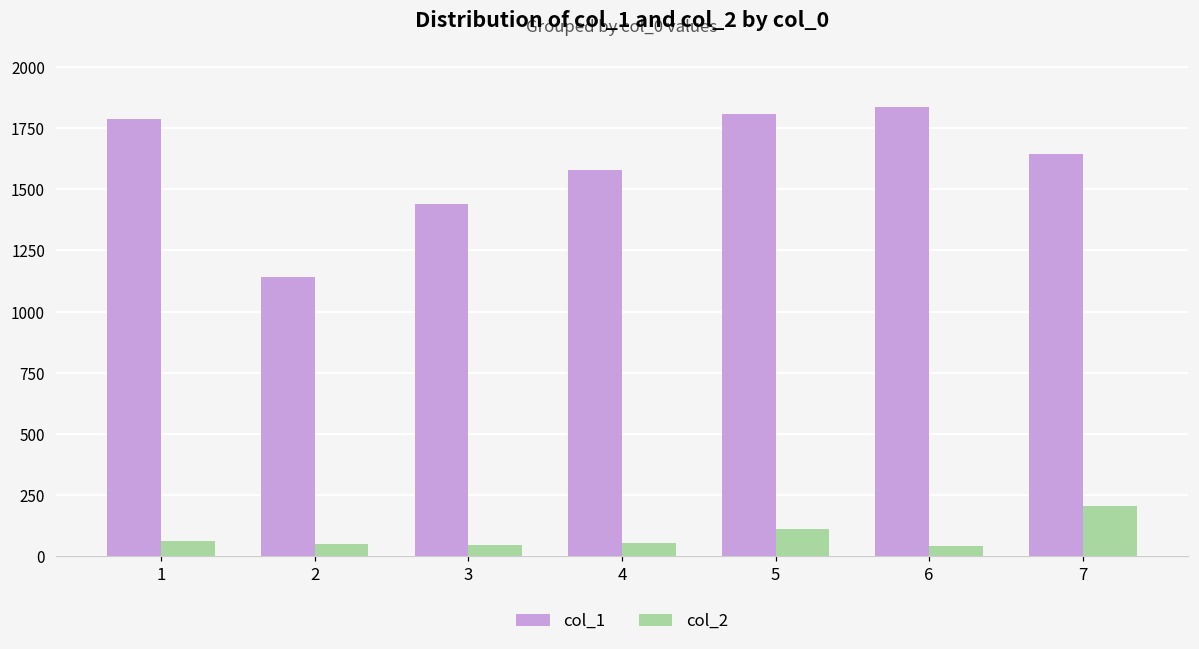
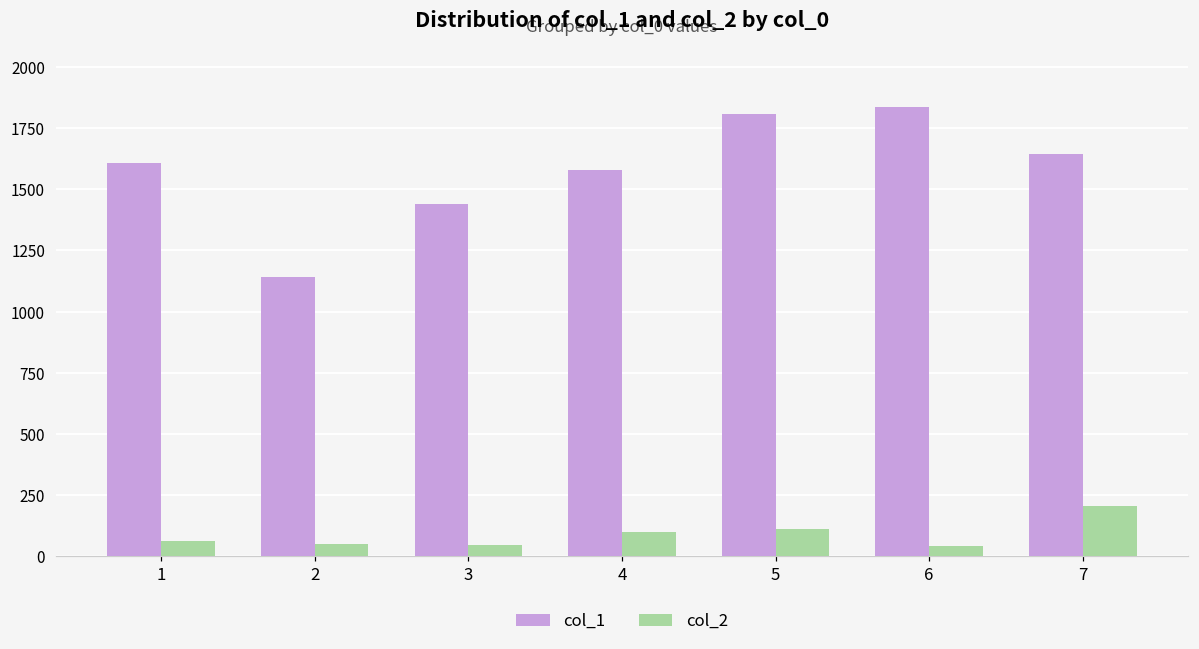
col_1, 1: 1790 -> 1610
col_2, 4: 60 -> 100
